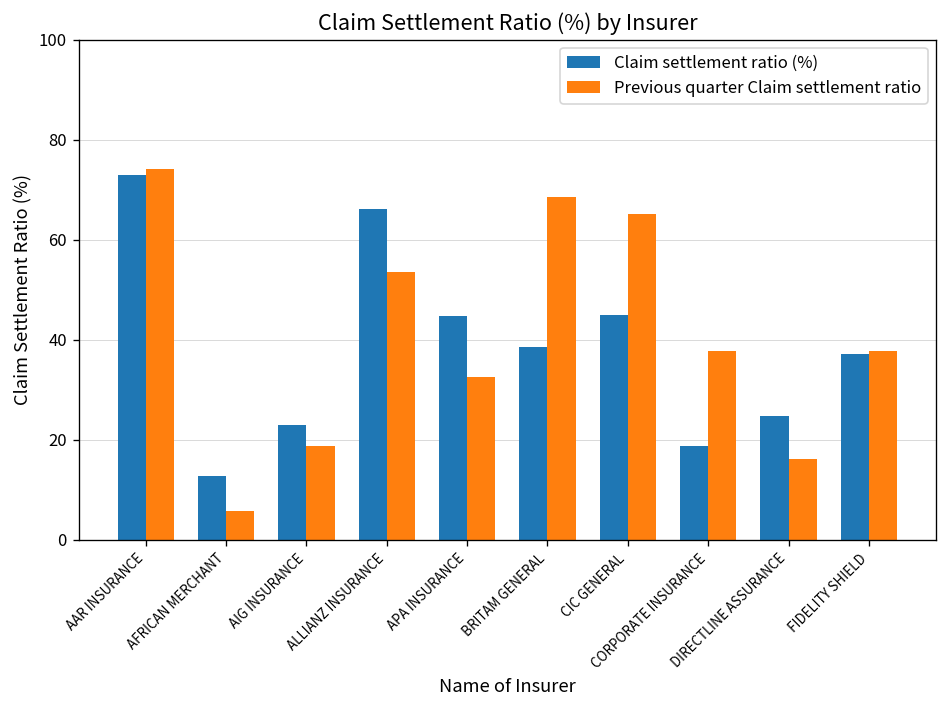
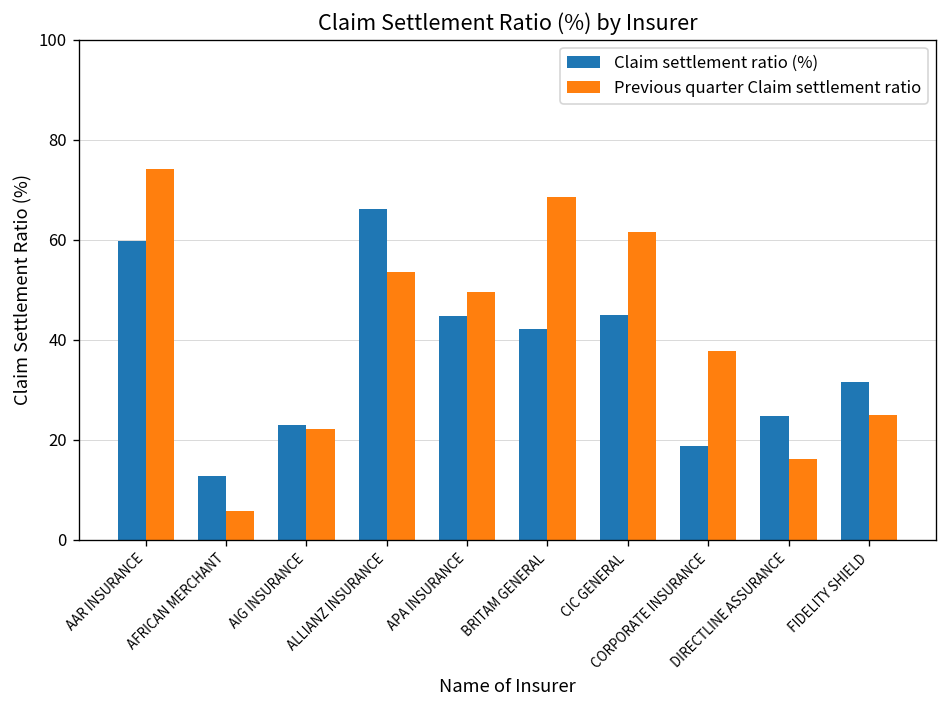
Claim settlement ratio (%), AAR INSURANCE: 73 -> 60
Previous quarter Claim settlement ratio, AIG INSURANCE: 19 -> 22
Previous quarter Claim settlement ratio, APA INSURANCE: 33 -> 50
Claim settlement ratio (%), BRITAM GENERAL: 39 -> 42
Previous quarter Claim settlement ratio, CIC GENERAL: 65 -> 62
Claim settlement ratio (%), FIDELITY SHIELD: 37 -> 31
Previous quarter Claim settlement ratio, FIDELITY SHIELD: 38 -> 25
